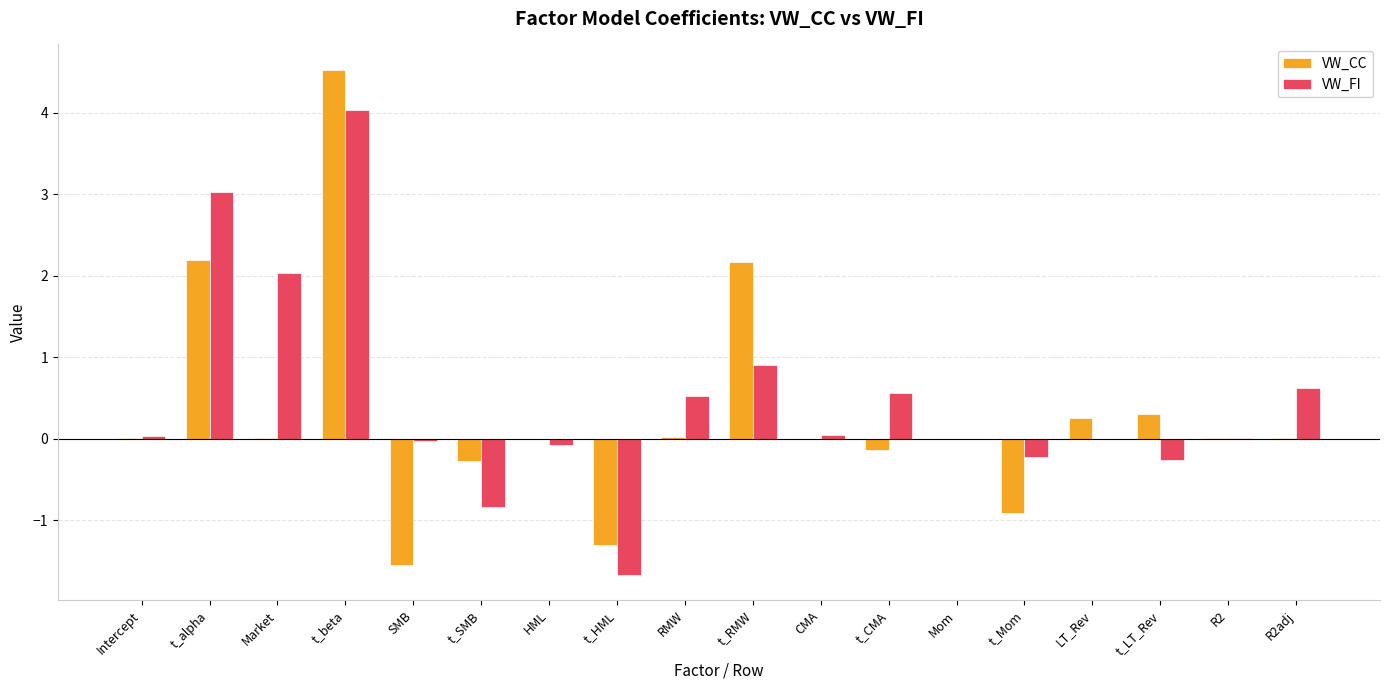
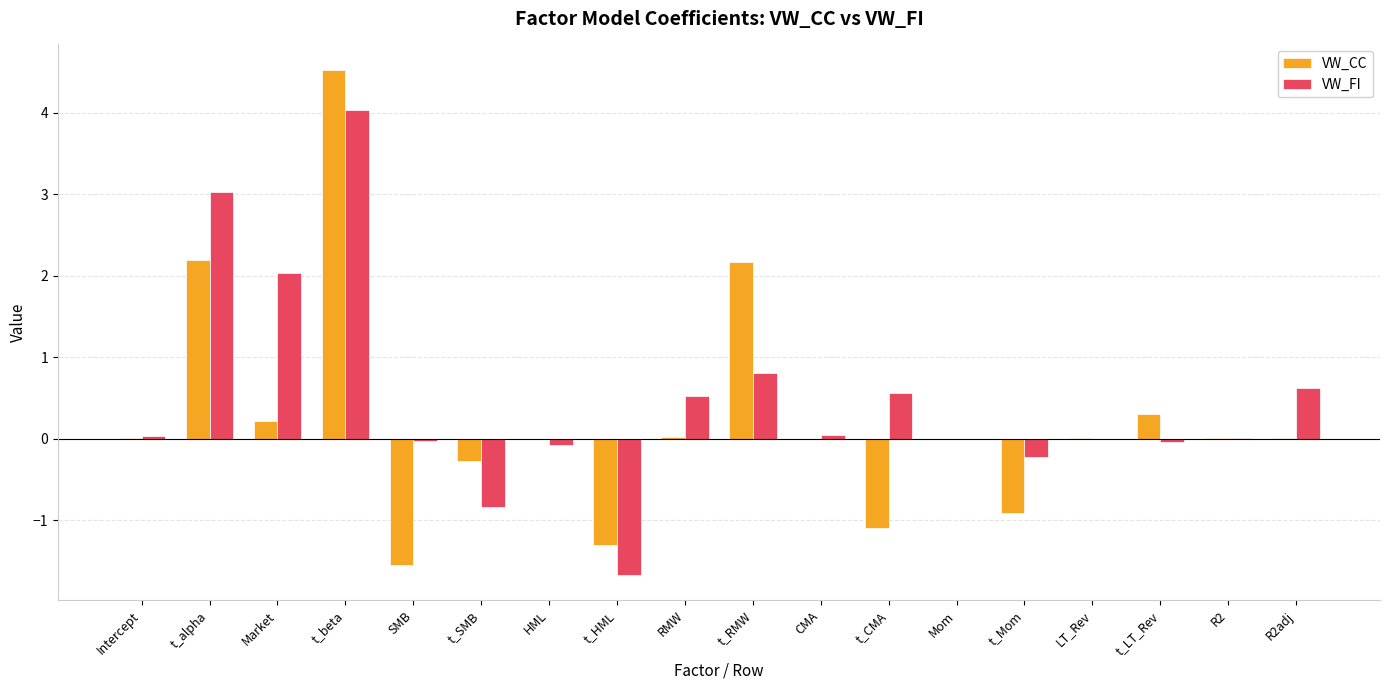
VW_CC, Market: 0.0 -> 0.2
VW_FI, t_RMW: 0.9 -> 0.8
VW_CC, t_CMA: -0.1 -> -1.1
VW_CC, LT_Rev: 0.3 -> 0.0
VW_FI, t_LT_Rev: -0.3 -> 0.0
